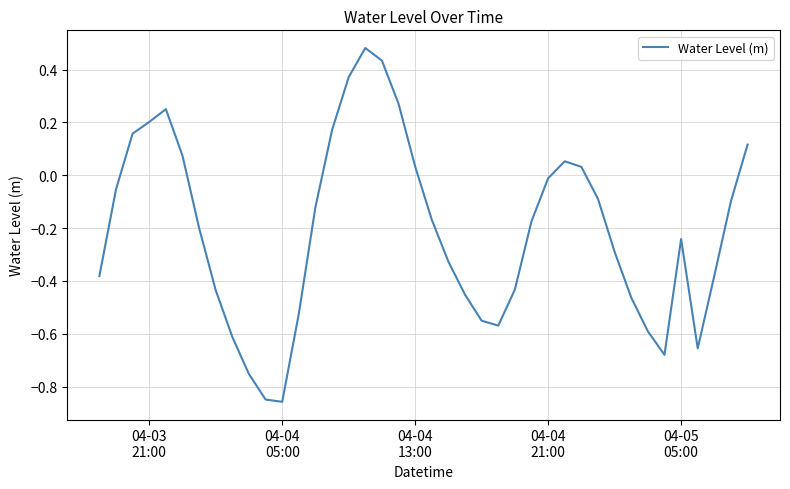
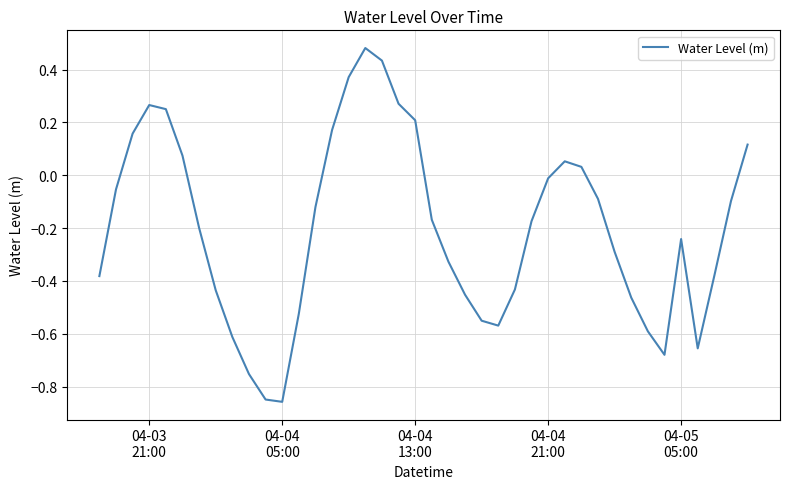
04-03 21:00: 0.20 -> 0.27
04-04 13:00: 0.03 -> 0.21
